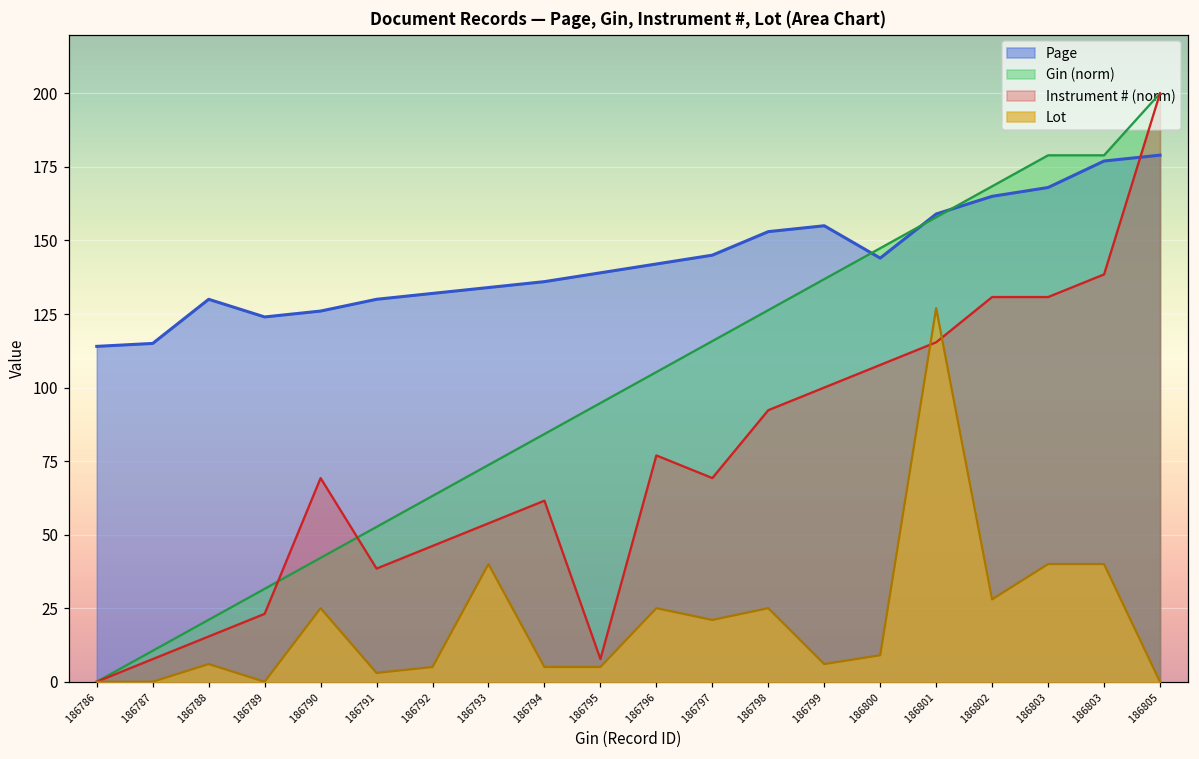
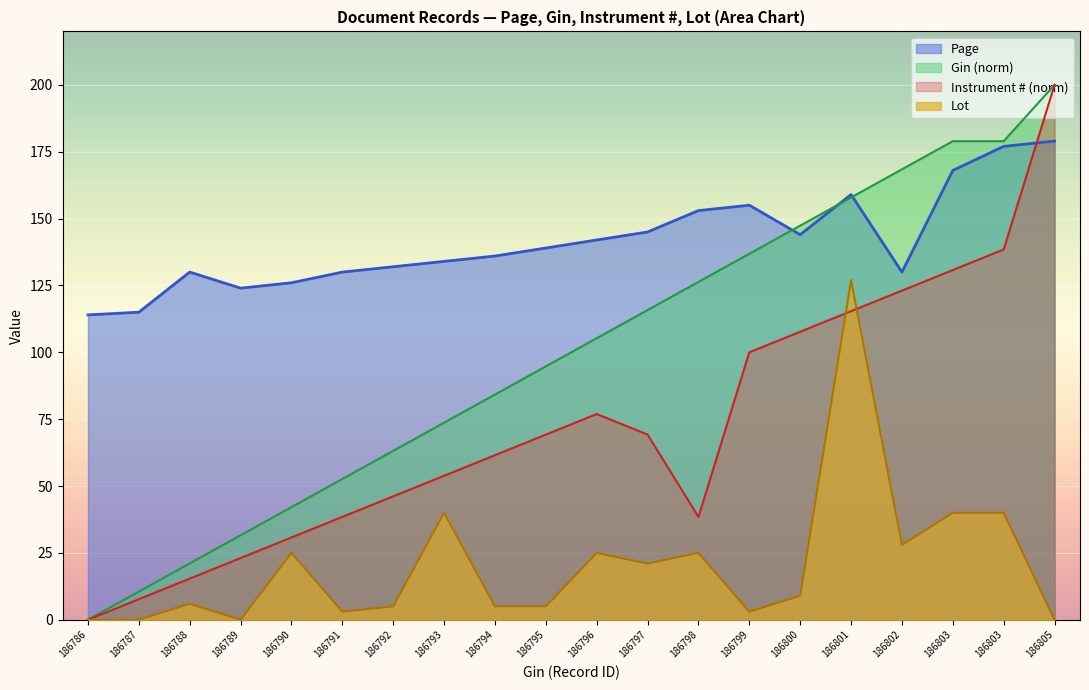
Instrument # (norm), 186790: 69 -> 31
Instrument # (norm), 186795: 8 -> 69
Instrument # (norm), 186798: 92 -> 38
Lot, 186799: 6 -> 3
Page, 186802: 165 -> 130
Instrument # (norm), 186802: 131 -> 123
